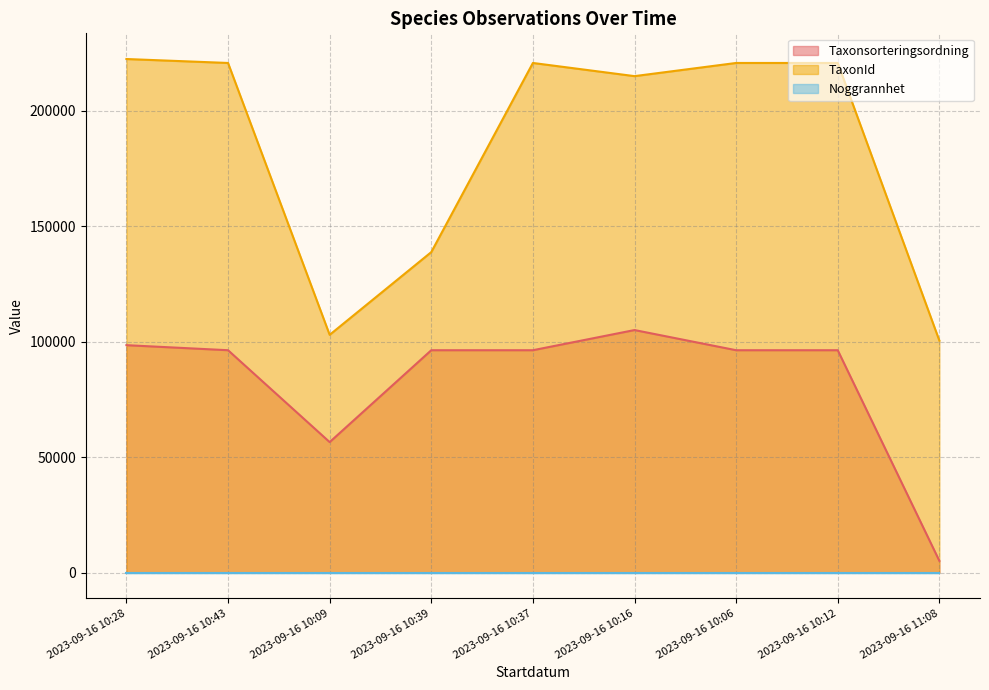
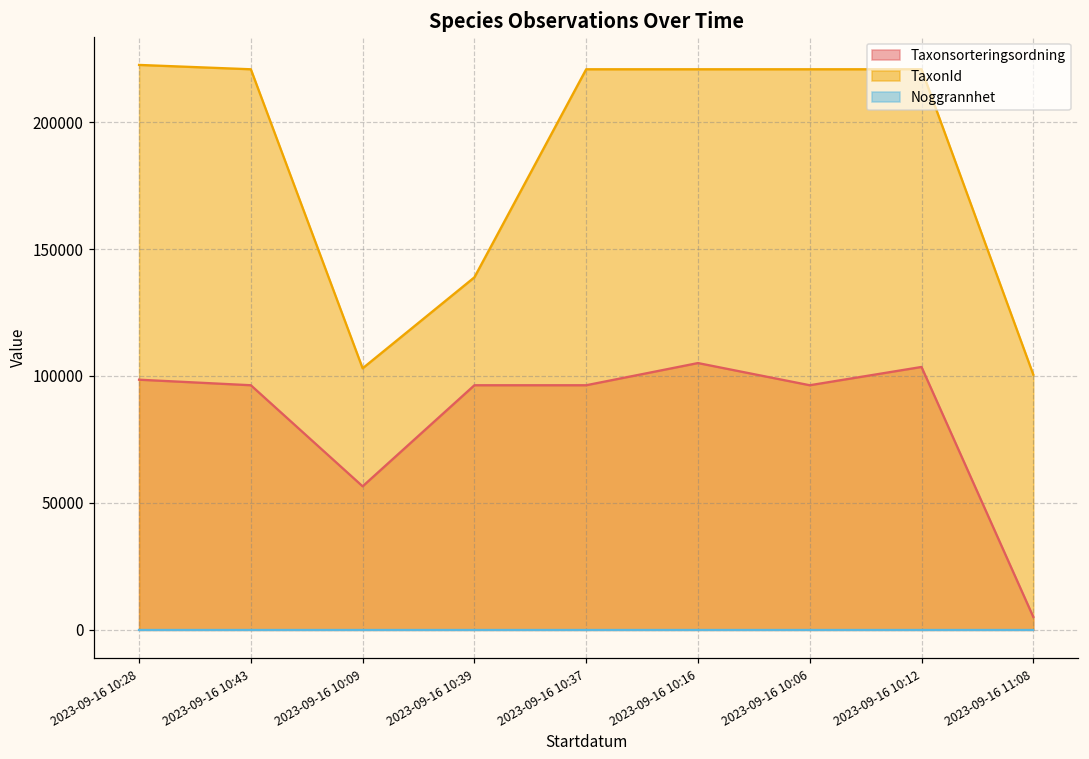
TaxonId, 2023-09-16 10:16: 215000 -> 221000
Taxonsorteringsordning, 2023-09-16 10:12: 96000 -> 104000
